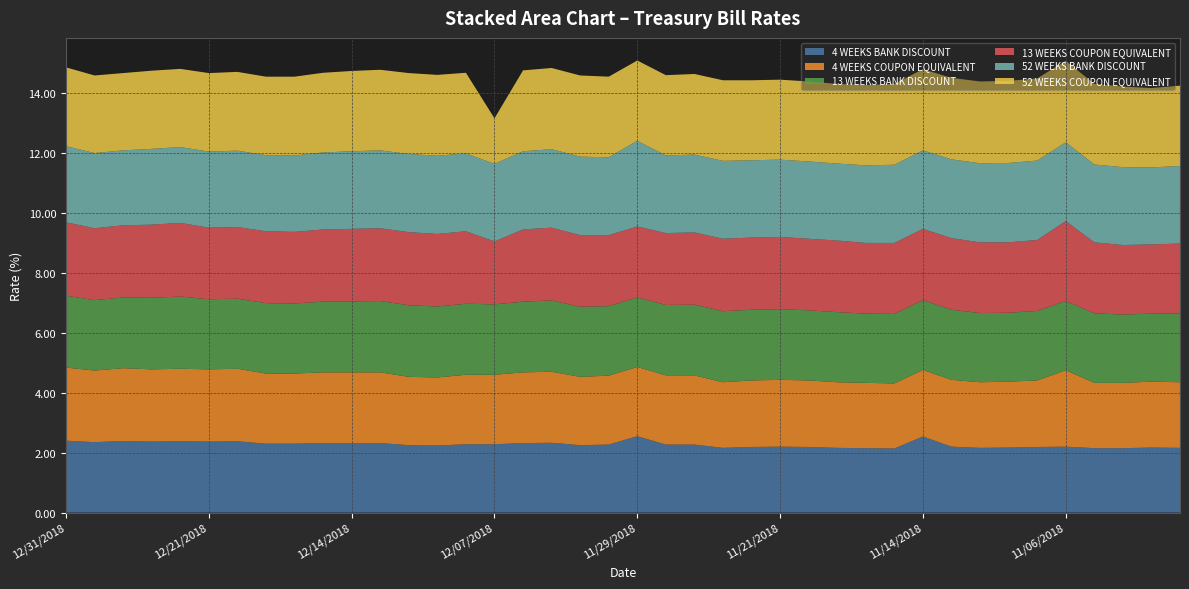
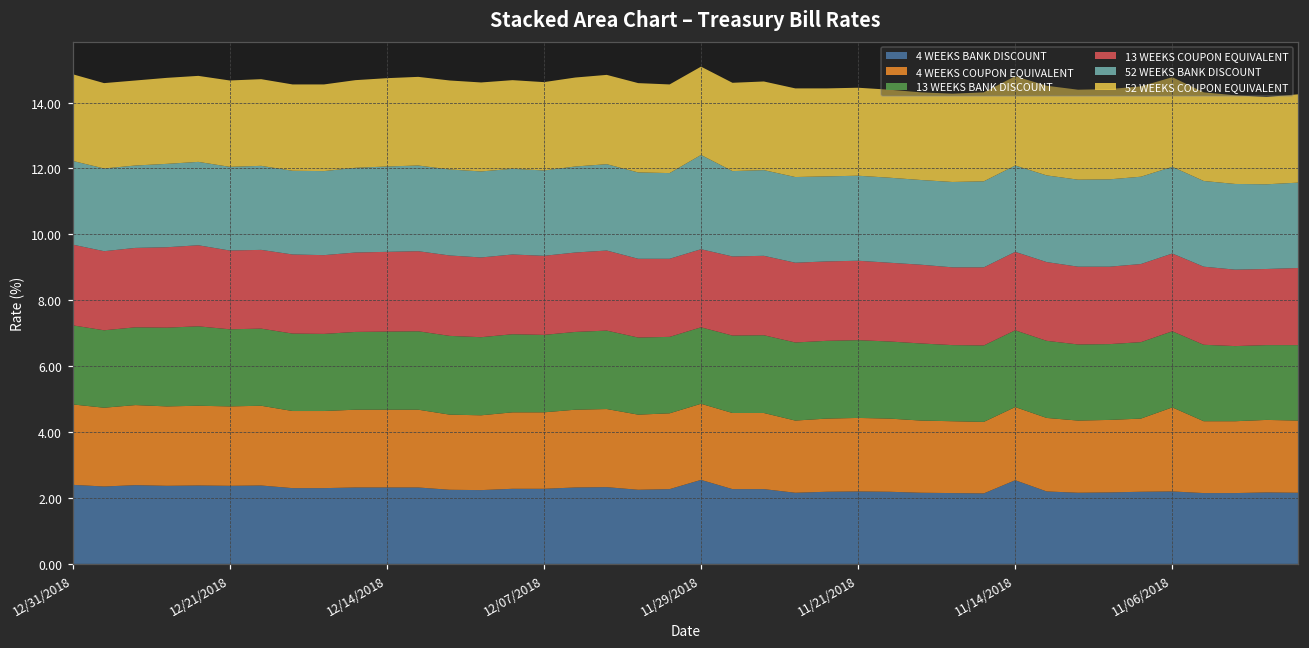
13 WEEKS COUPON EQUIVALENT, 12/07/2018: 2.1 -> 2.4
52 WEEKS COUPON EQUIVALENT, 12/07/2018: 1.5 -> 2.7
13 WEEKS COUPON EQUIVALENT, 11/06/2018: 2.7 -> 2.4
